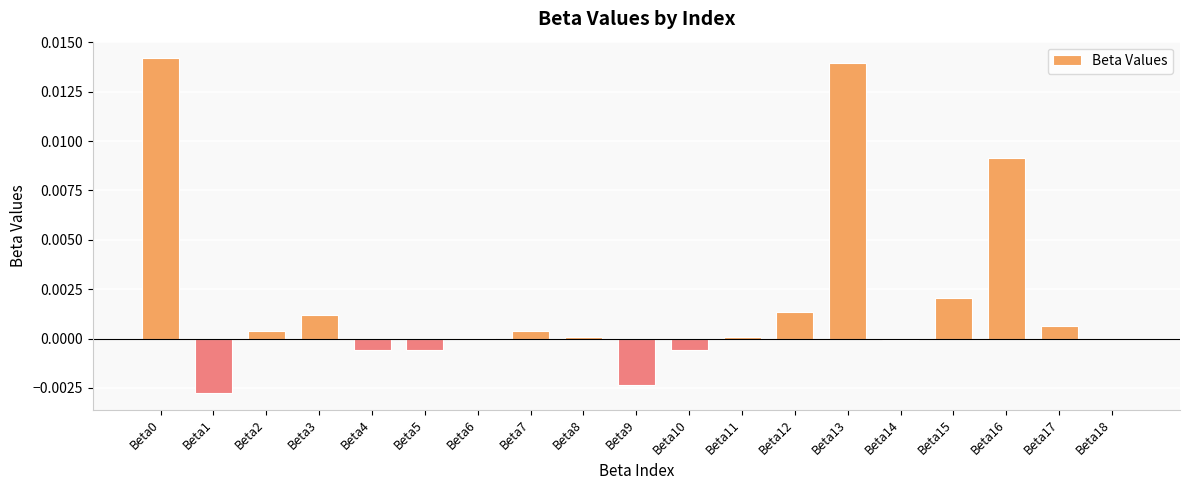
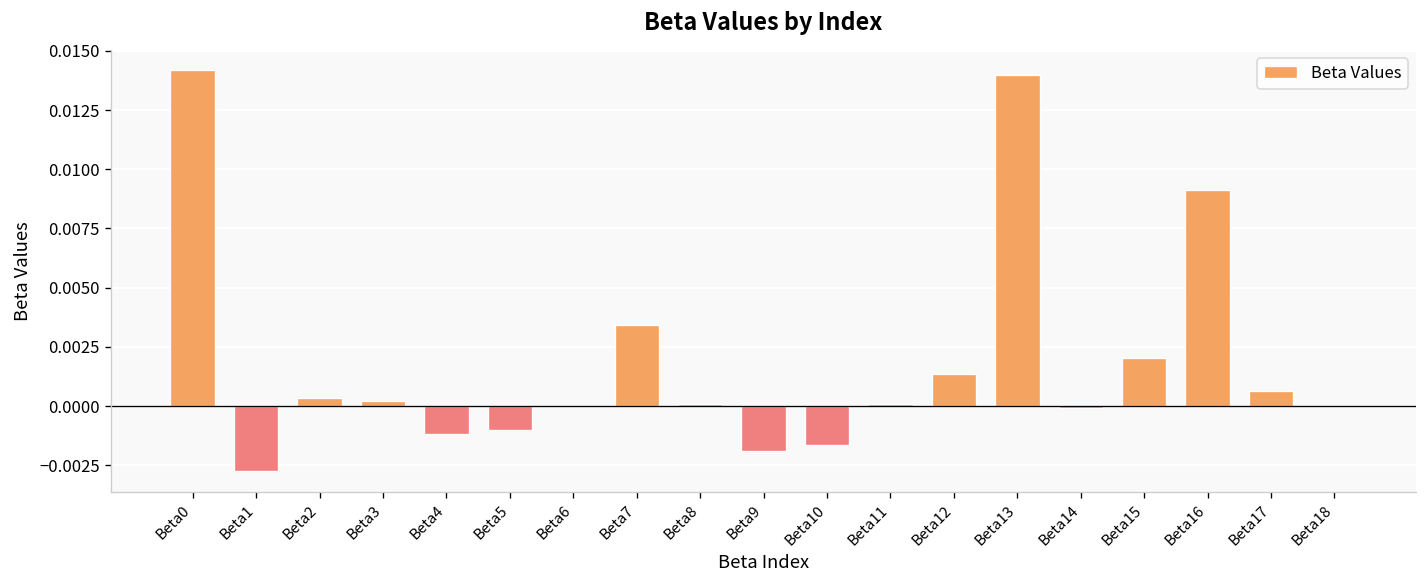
Beta3: 0.0012 -> 0.0002
Beta4: -0.0006 -> -0.0012
Beta5: -0.0006 -> -0.0010
Beta7: 0.0004 -> 0.0034
Beta9: -0.0023 -> -0.0019
Beta10: -0.0006 -> -0.0016
